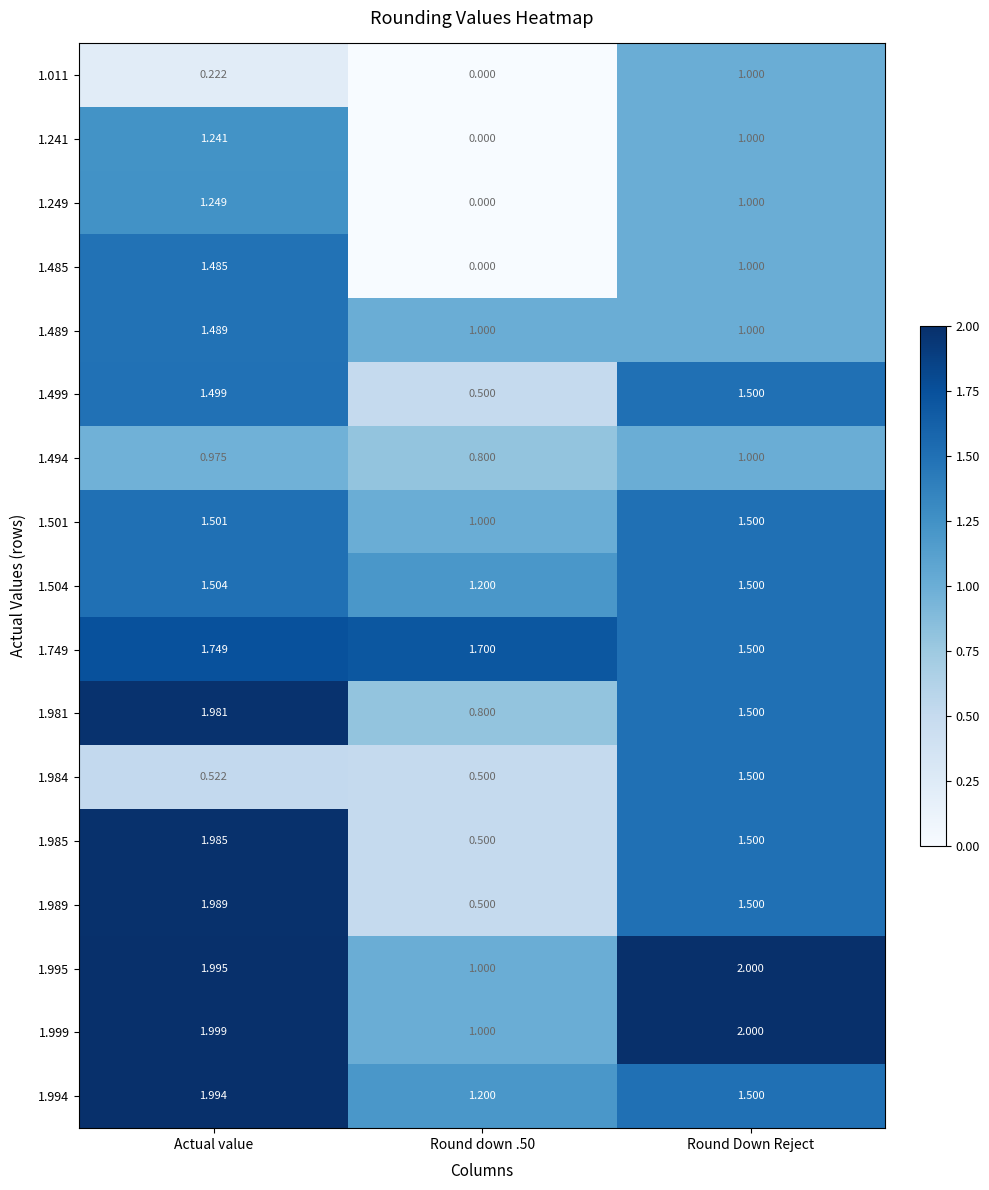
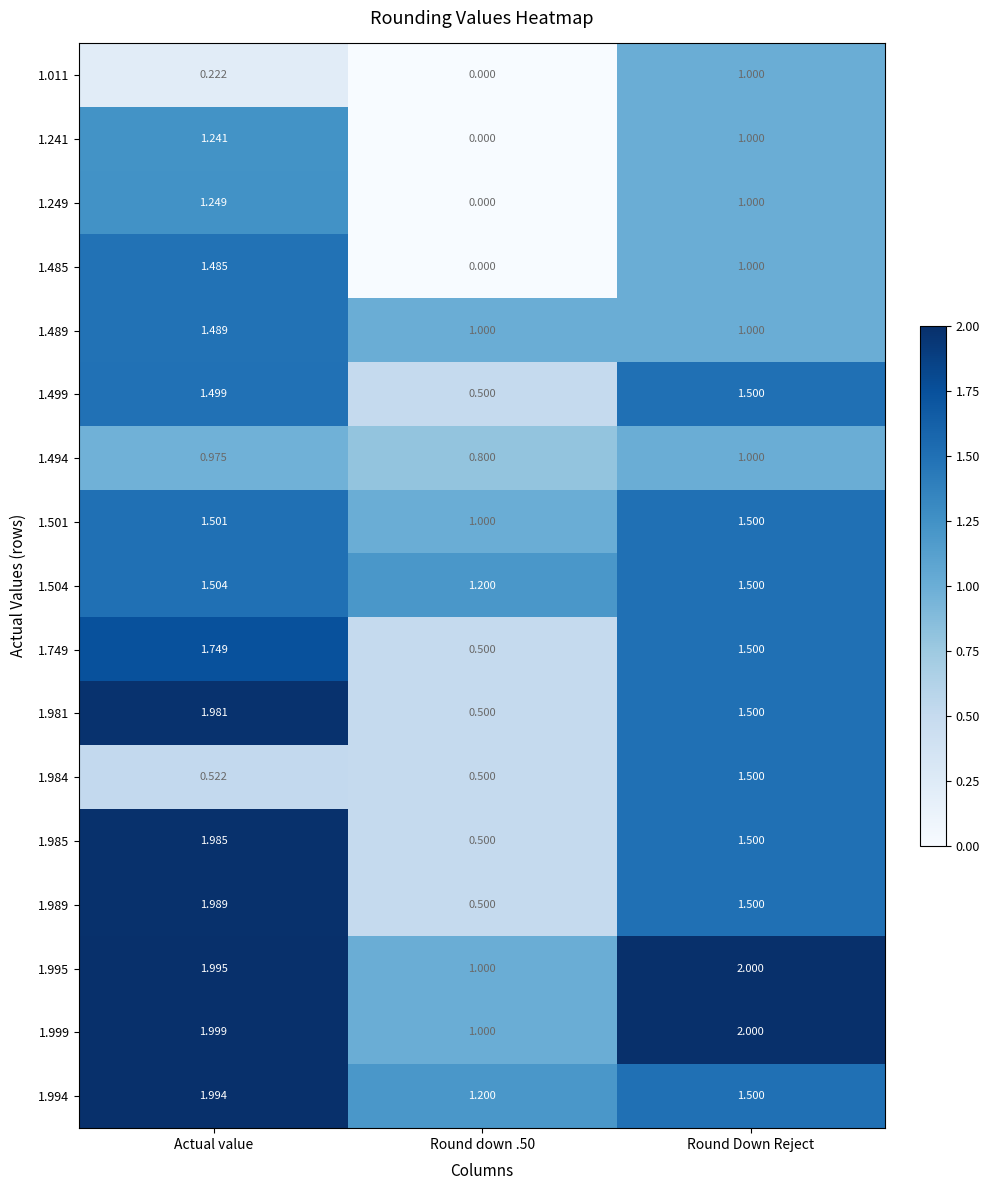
1.749, Round down .50: 1.700 -> 0.500
1.981, Round down .50: 0.800 -> 0.500
